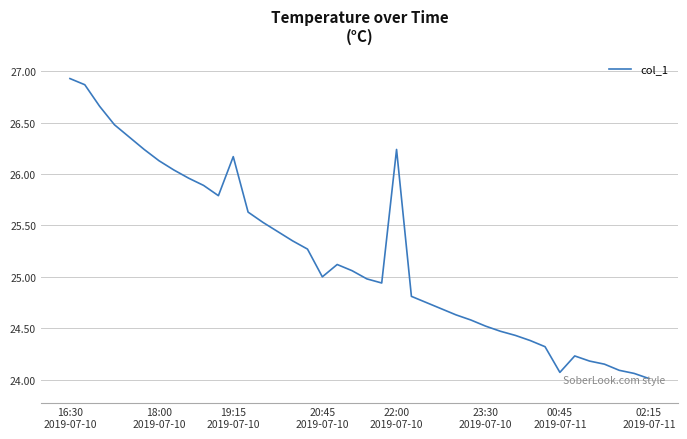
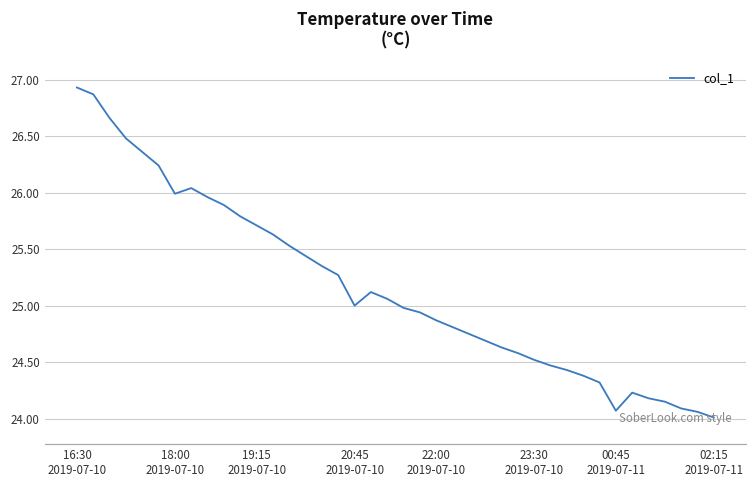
18:00 2019-07-10: 26.13 -> 25.99
19:15 2019-07-10: 26.17 -> 25.71
22:00 2019-07-10: 26.24 -> 24.87
